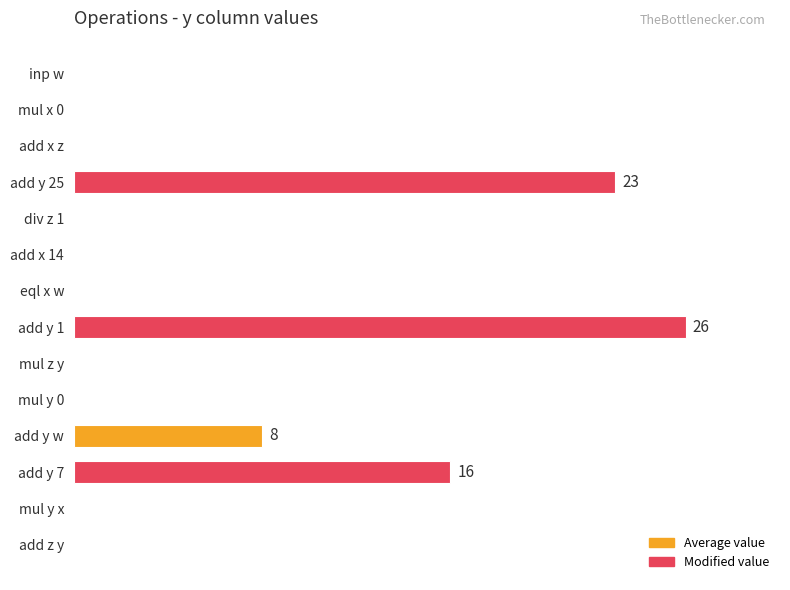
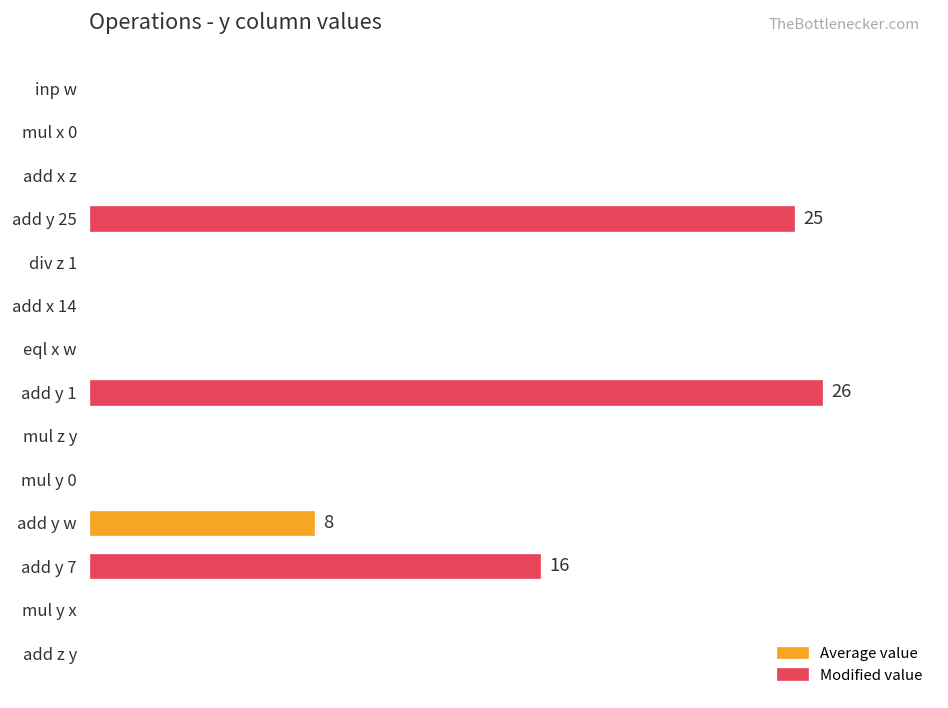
add y 25: 23 -> 25
